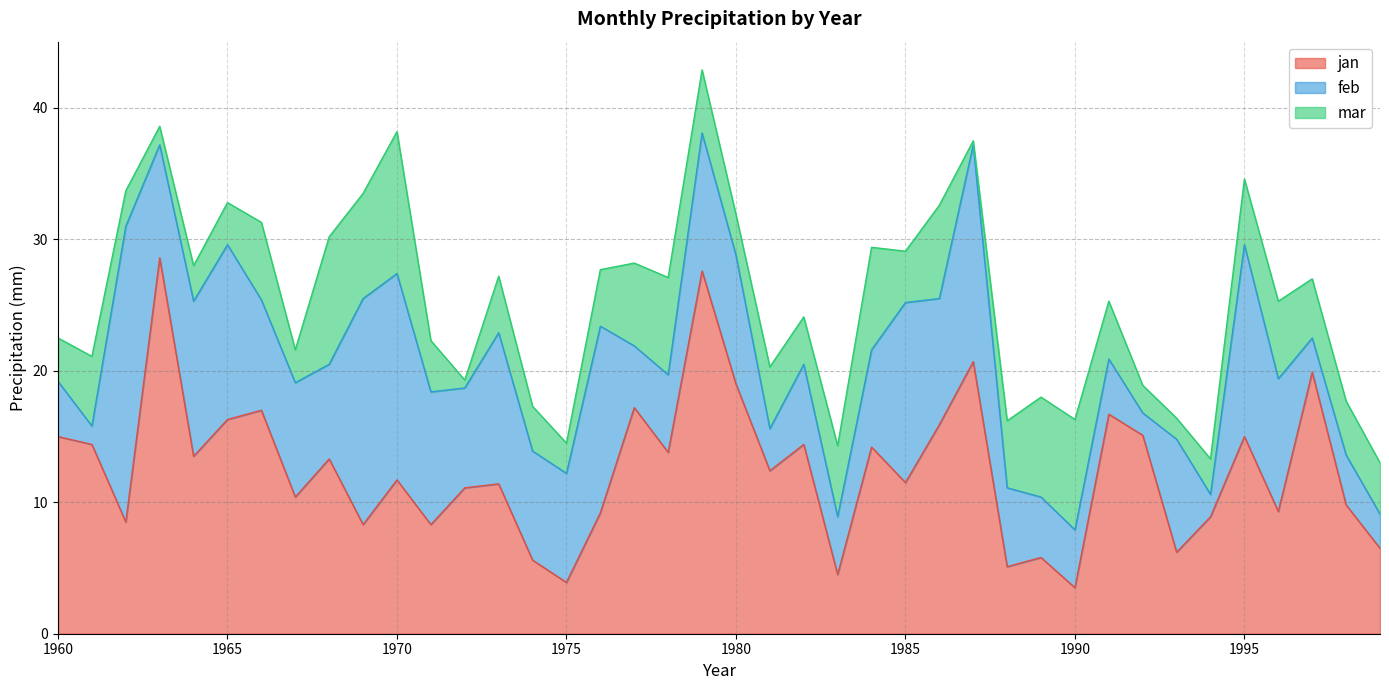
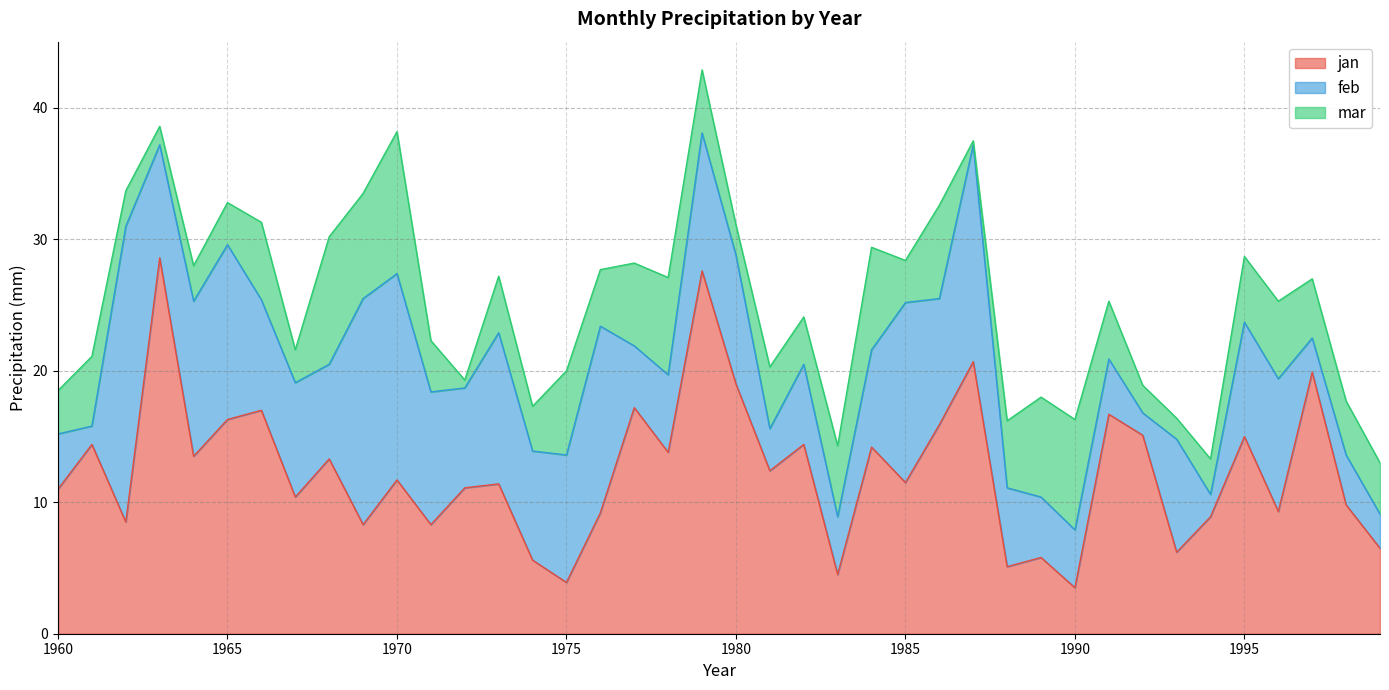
jan, 1960: 15 -> 11
feb, 1975: 8.3 -> 9.7
mar, 1975: 2.3 -> 6.4
mar, 1980: 3.1 -> 2.3
mar, 1985: 3.9 -> 3.2
feb, 1995: 14.6 -> 8.7
